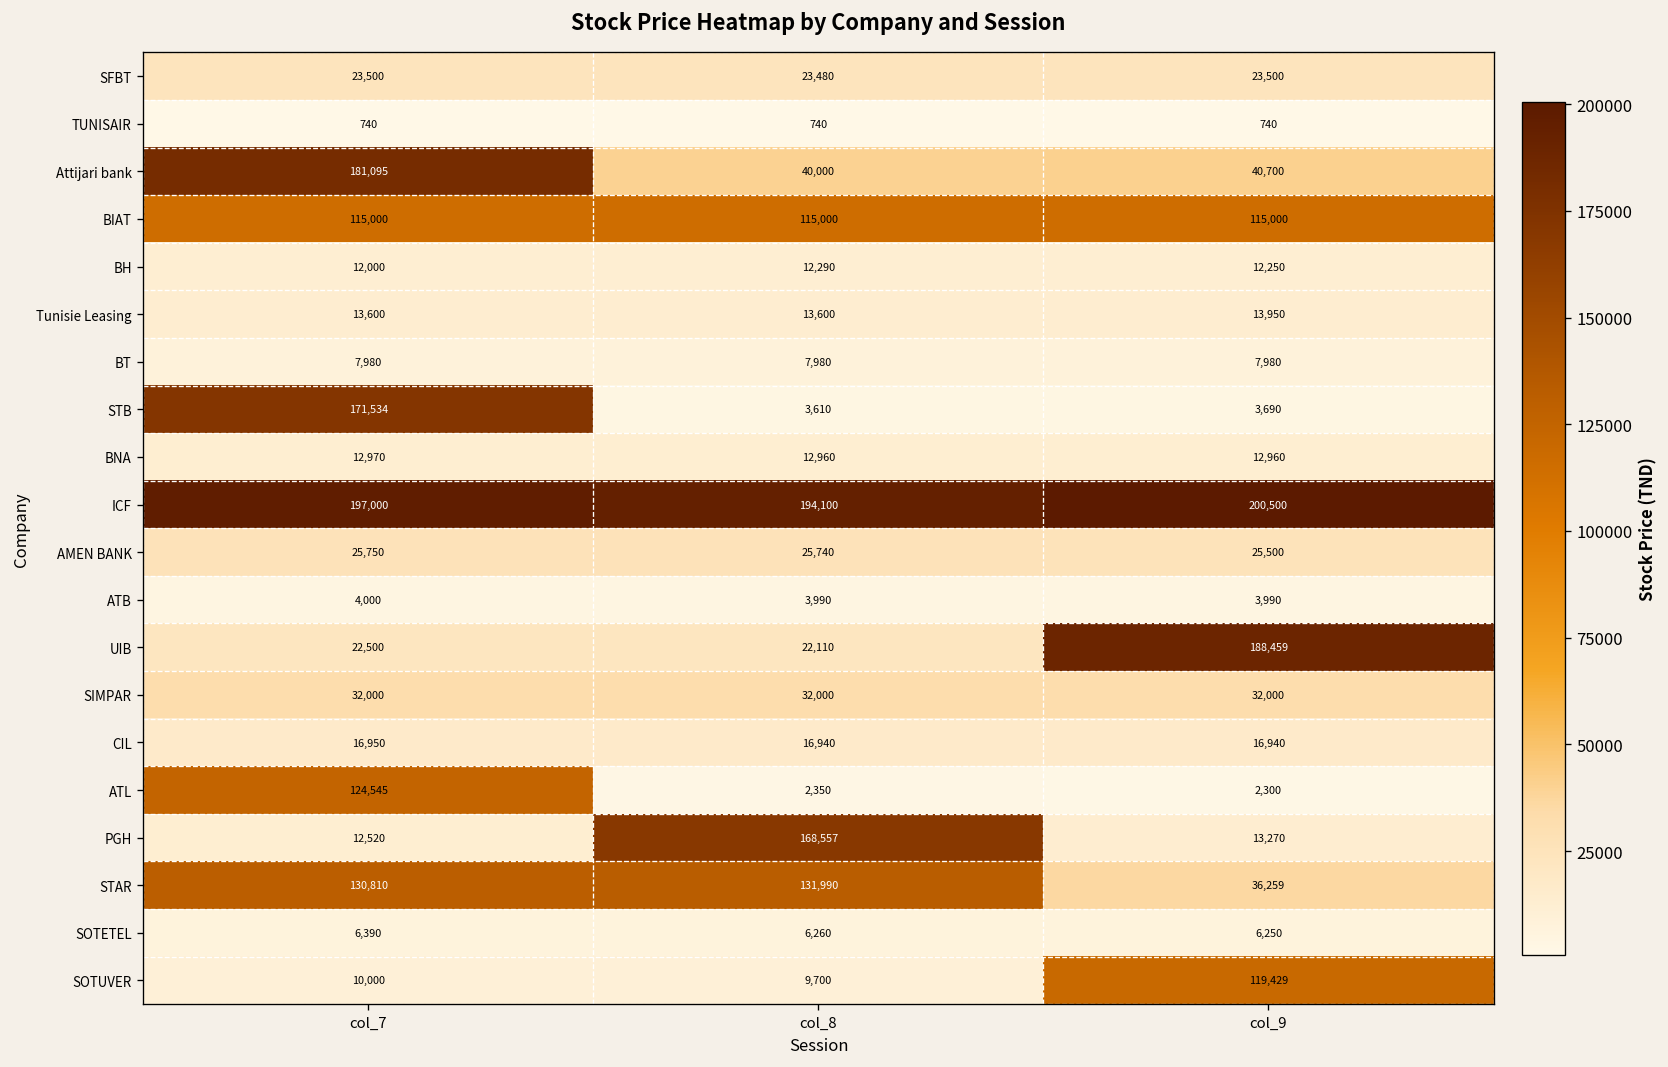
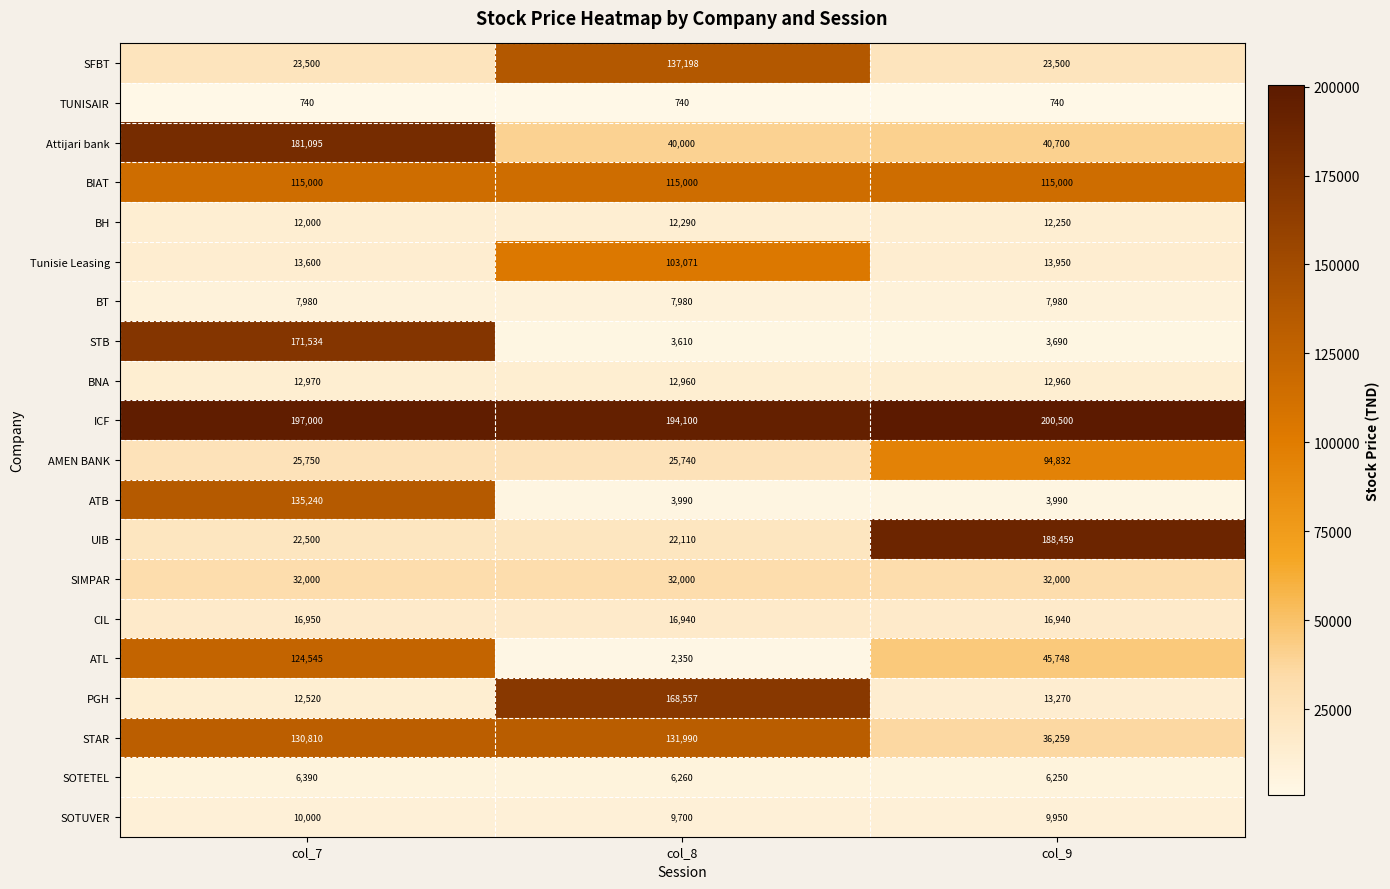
SFBT, col_8: 23,480 -> 137,198
Tunisie Leasing, col_8: 13,600 -> 103,071
AMEN BANK, col_9: 25,500 -> 94,832
ATB, col_7: 4,000 -> 135,240
ATL, col_9: 2,300 -> 45,748
SOTUVER, col_9: 119,429 -> 9,950
